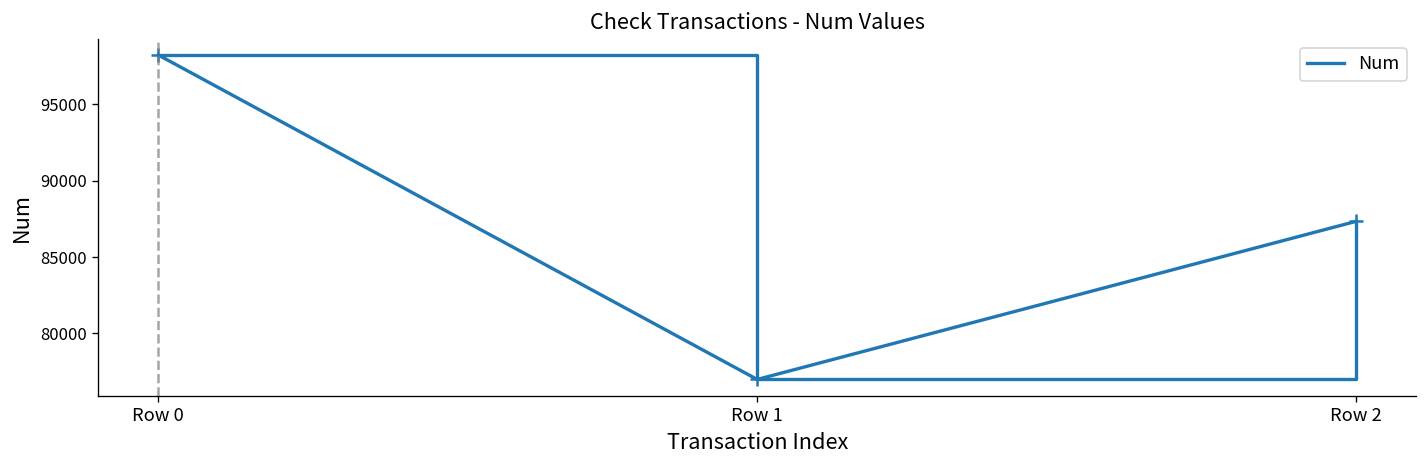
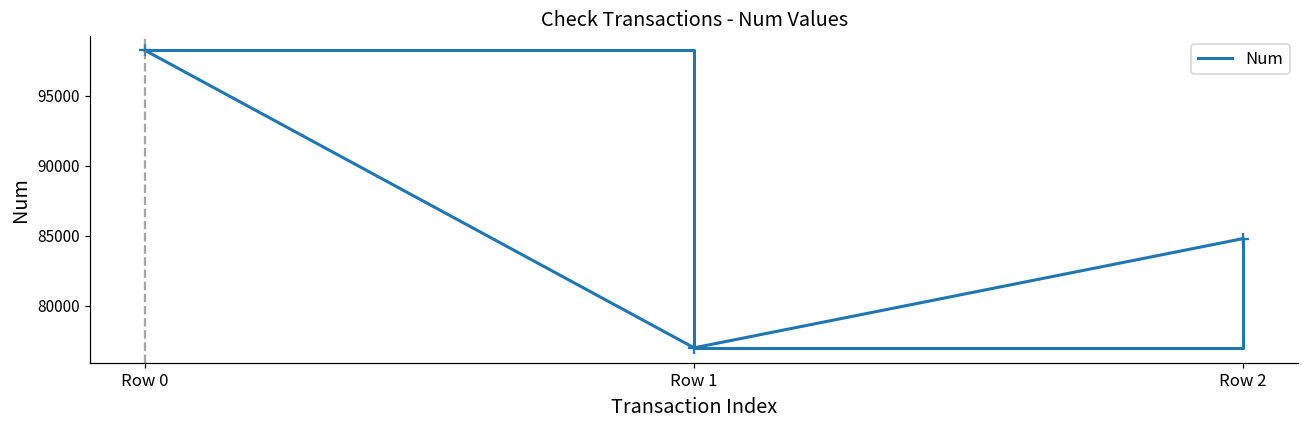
Row 2: 87300 -> 84800
